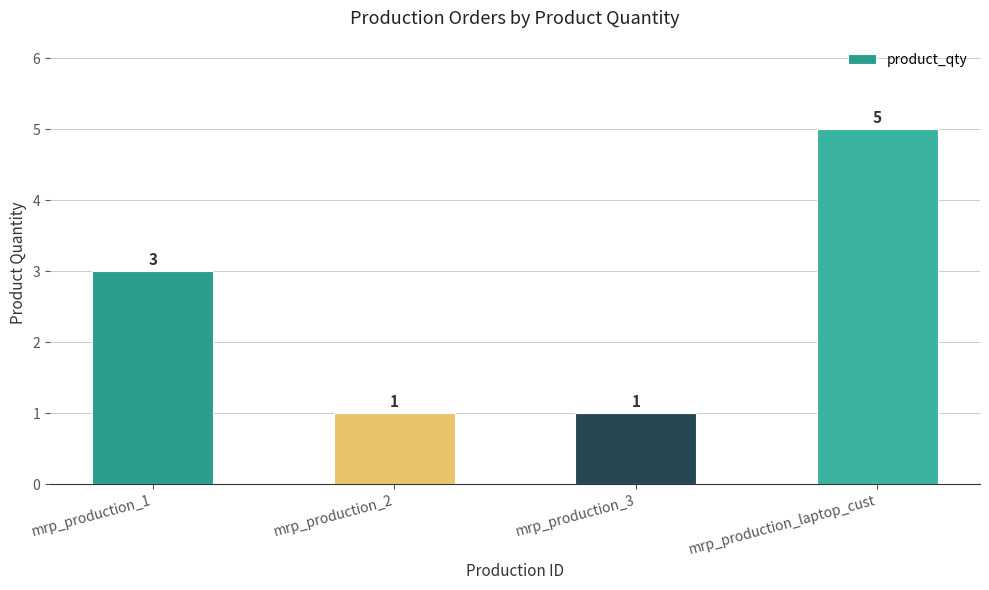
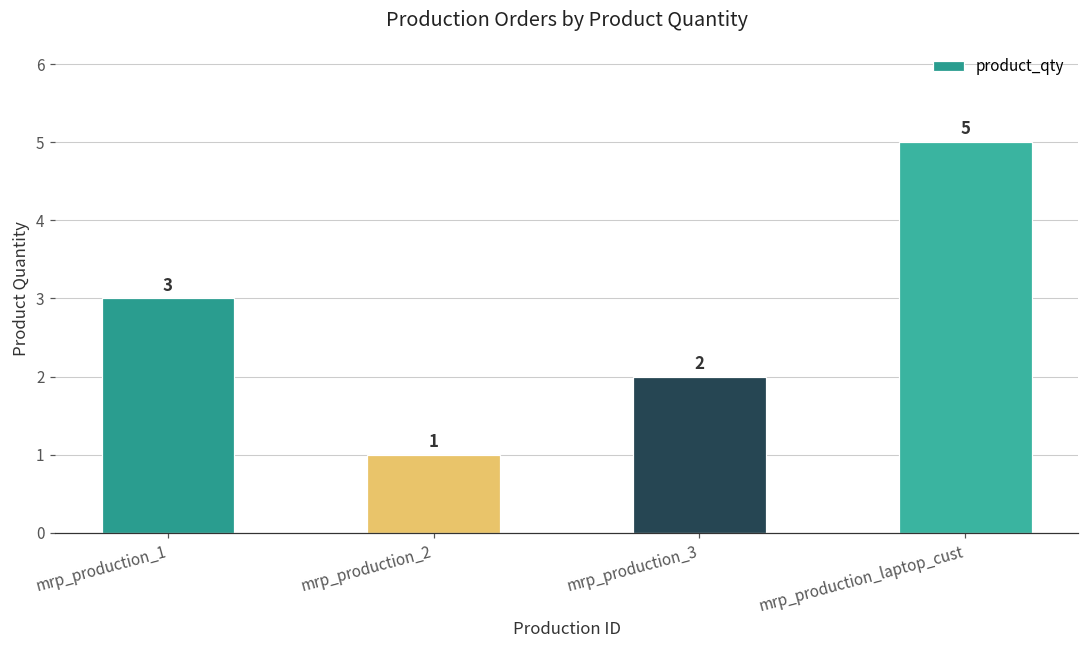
mrp_production_3: 1 -> 2
